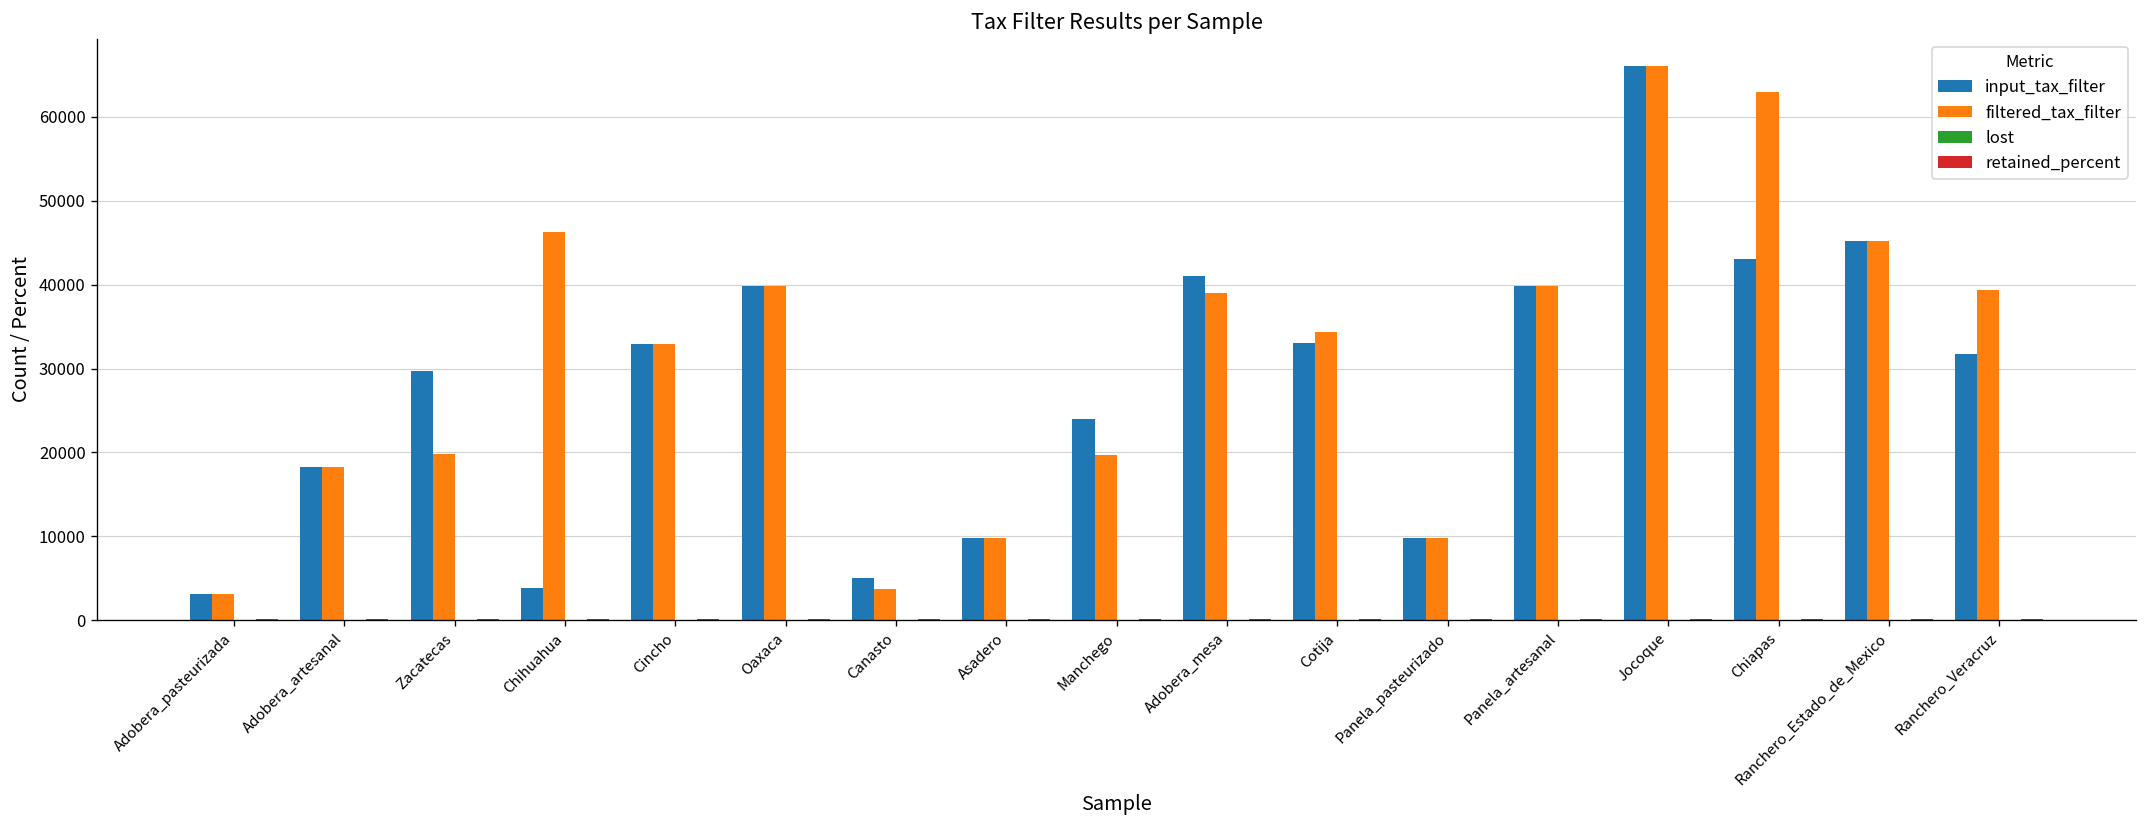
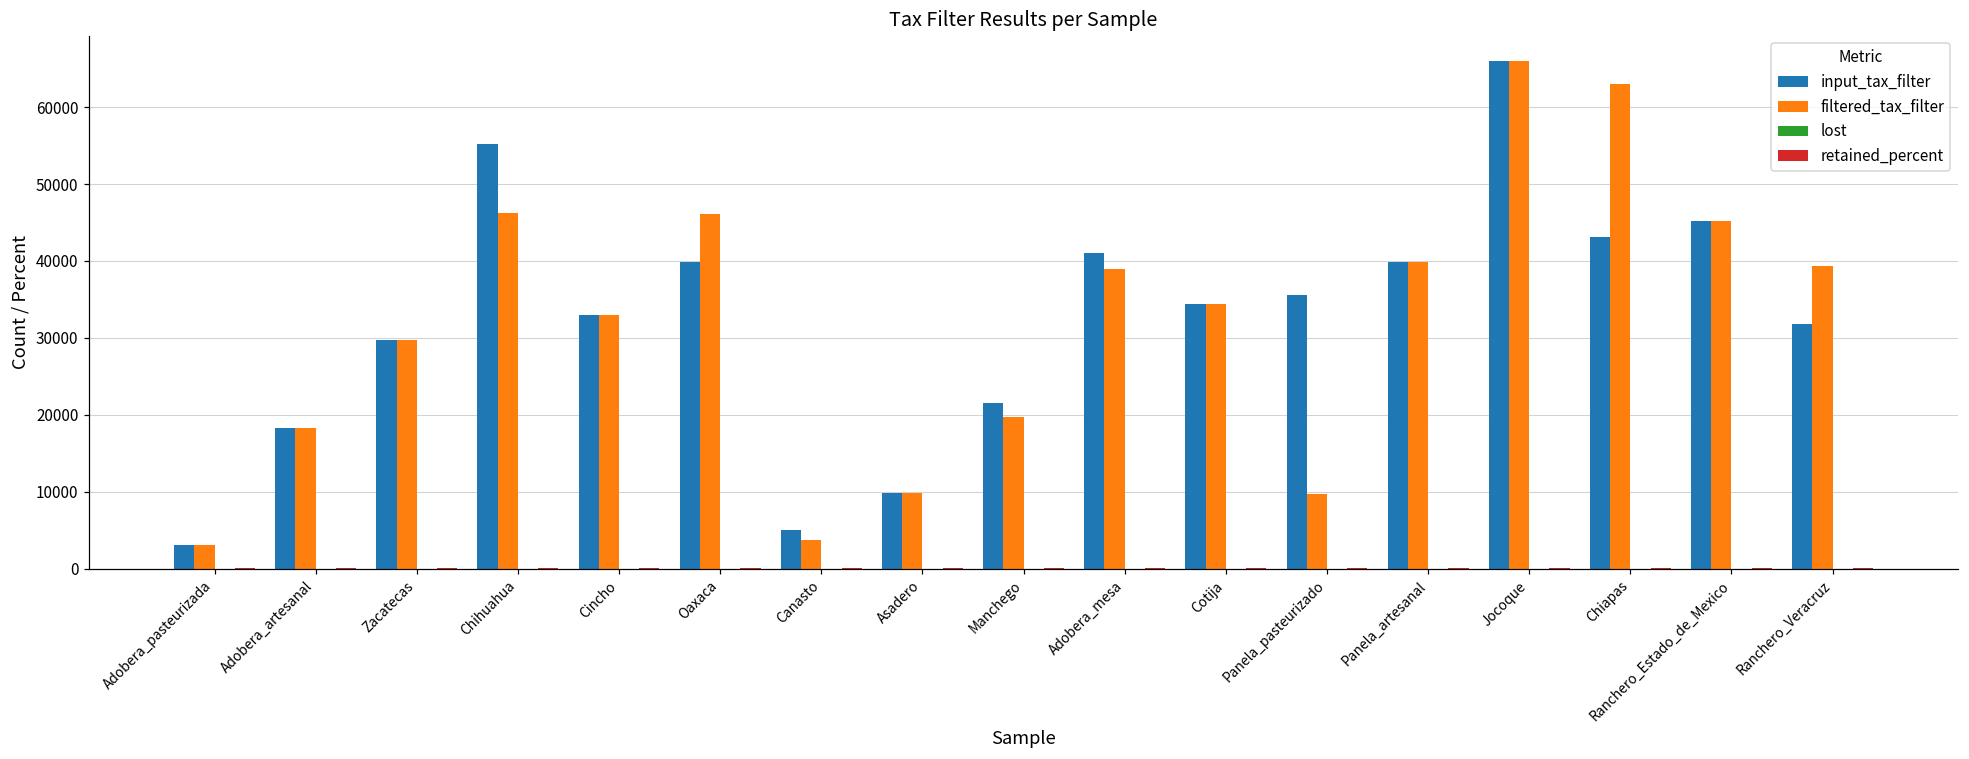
filtered_tax_filter, Zacatecas: 20000 -> 30000
input_tax_filter, Chihuahua: 4000 -> 55000
filtered_tax_filter, Oaxaca: 40000 -> 46000
input_tax_filter, Manchego: 24000 -> 22000
input_tax_filter, Cotija: 33000 -> 34000
input_tax_filter, Panela_pasteurizado: 10000 -> 36000
